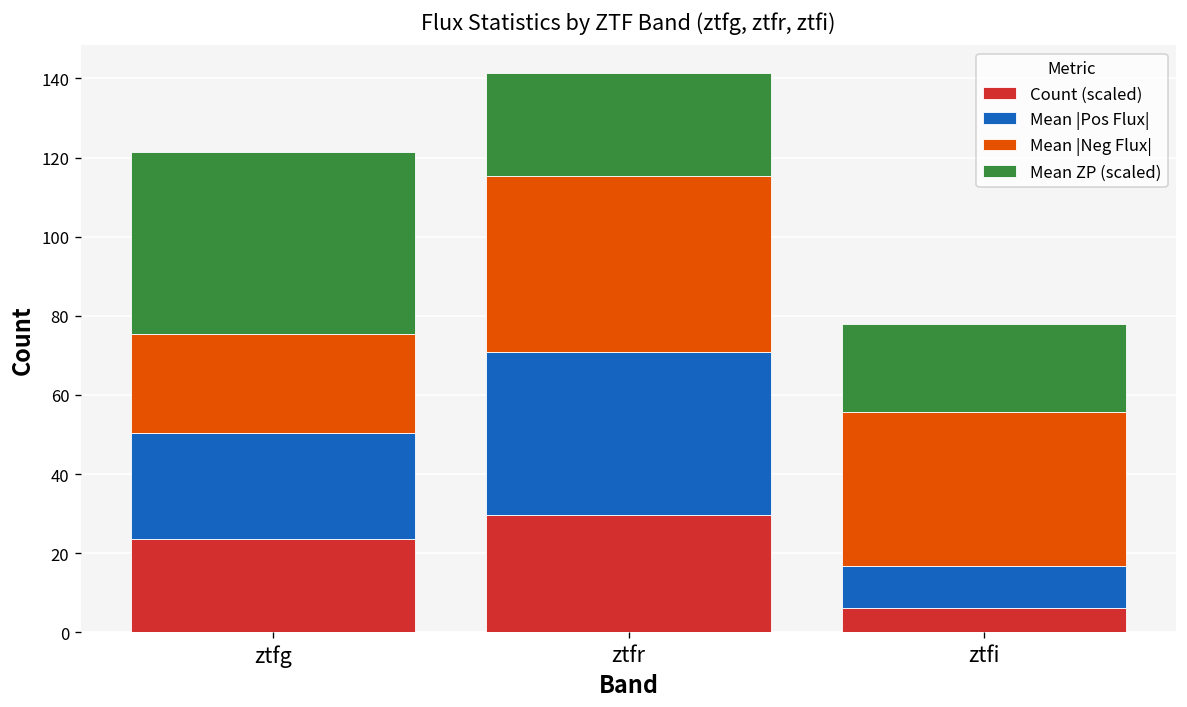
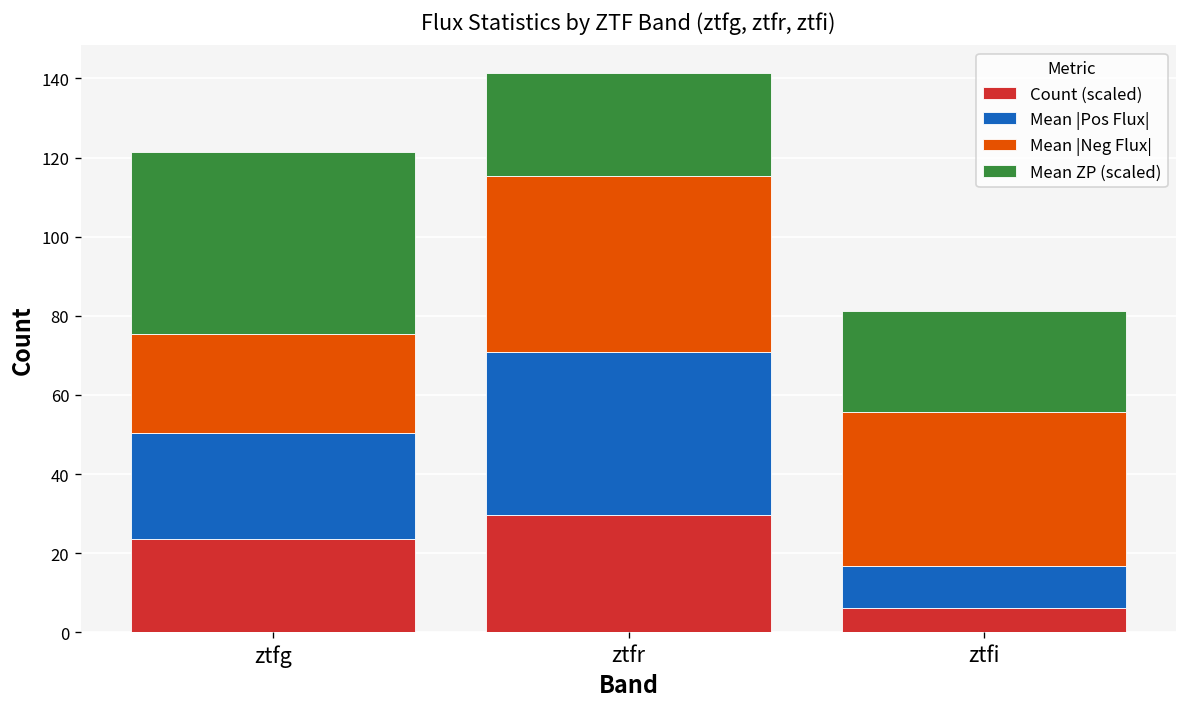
Mean ZP (scaled), ztfi: 22 -> 25
